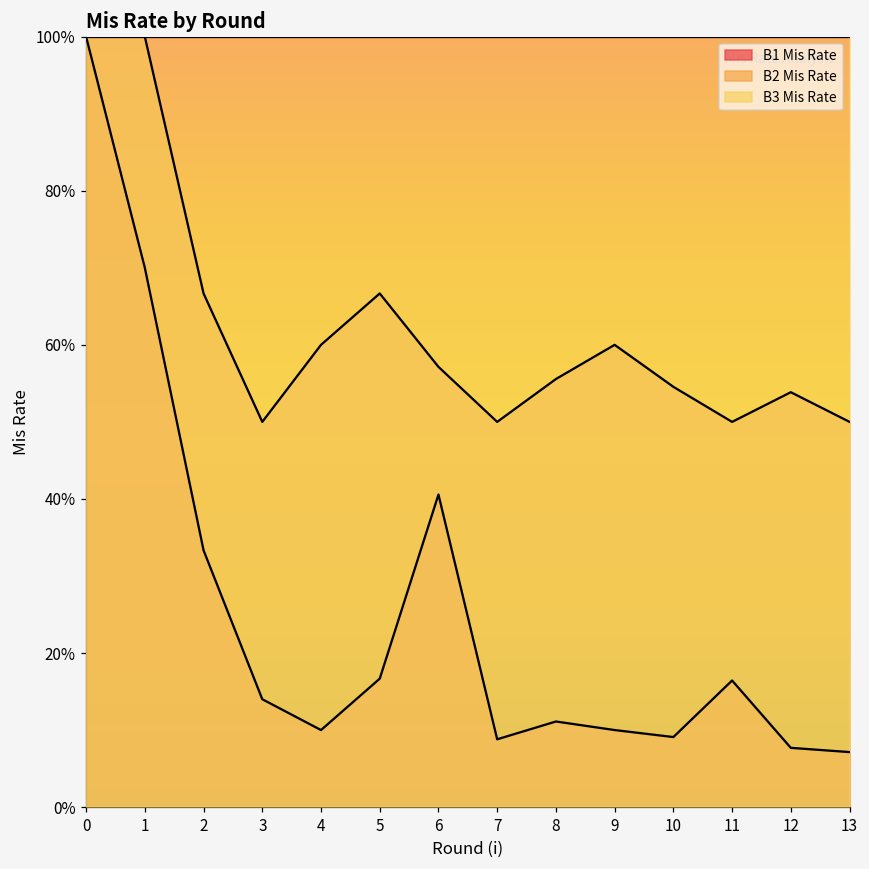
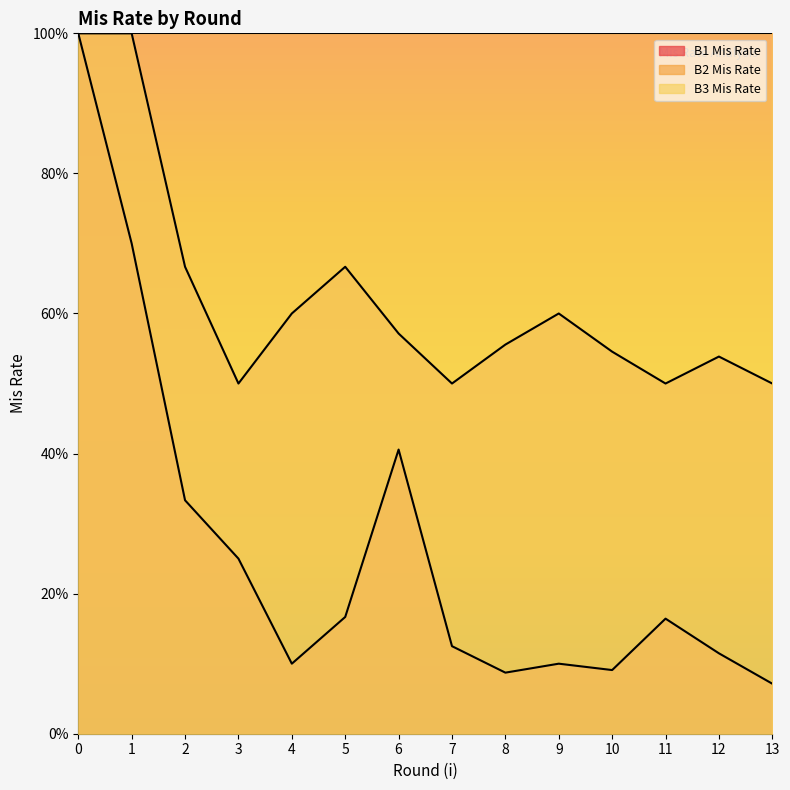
B1 Mis Rate, 3: 14% -> 25%
B1 Mis Rate, 7: 9% -> 13%
B1 Mis Rate, 8: 11% -> 9%
B1 Mis Rate, 12: 8% -> 11%
